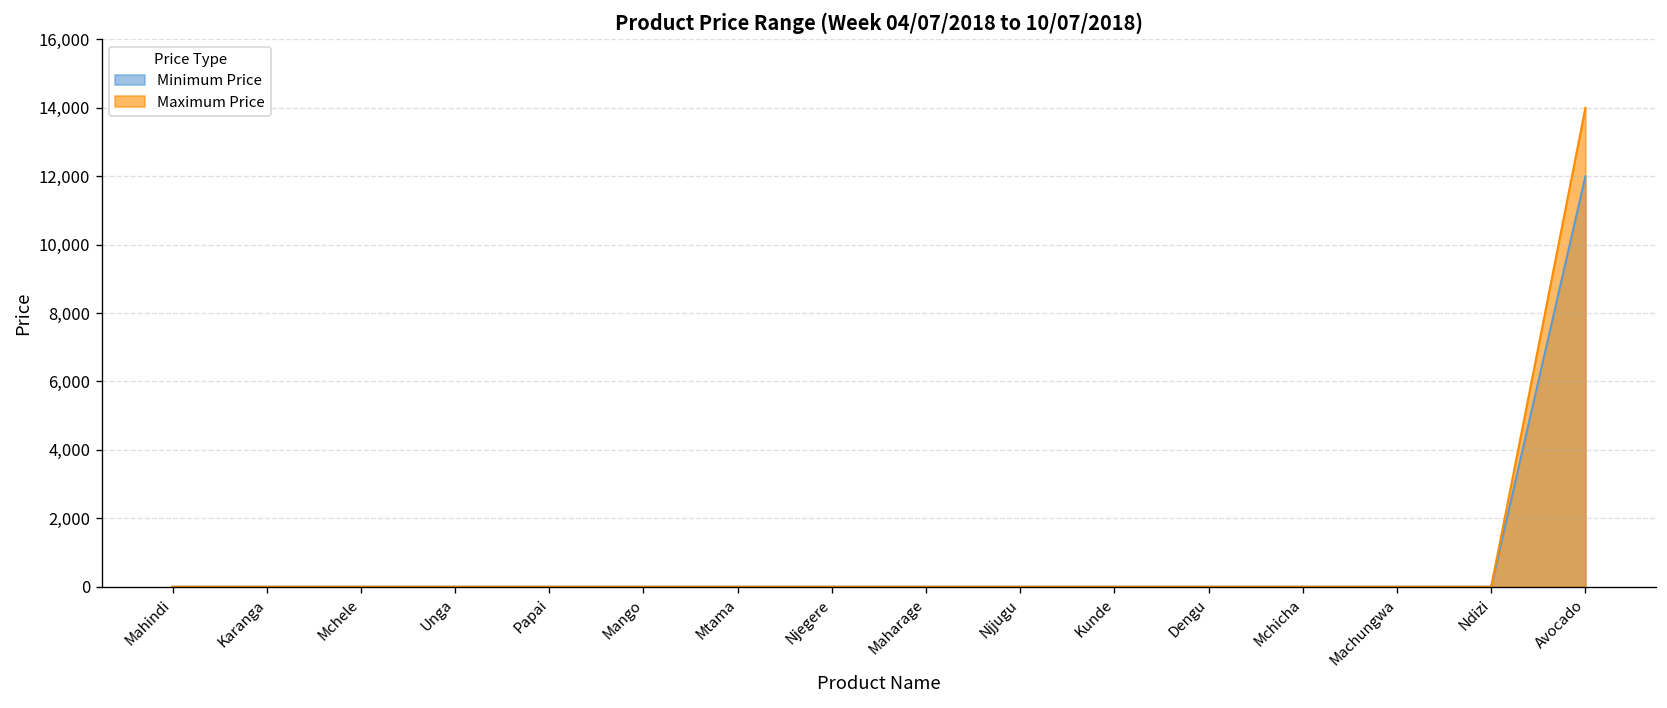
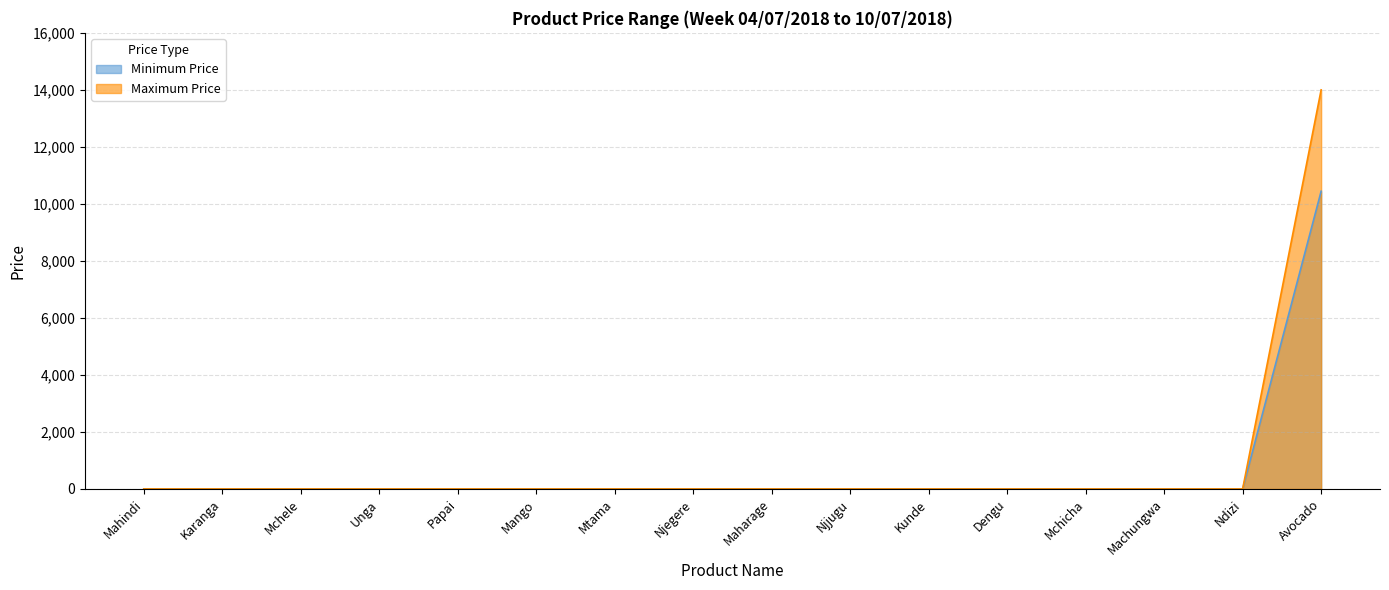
Minimum Price, Avocado: 12,000 -> 10,400
